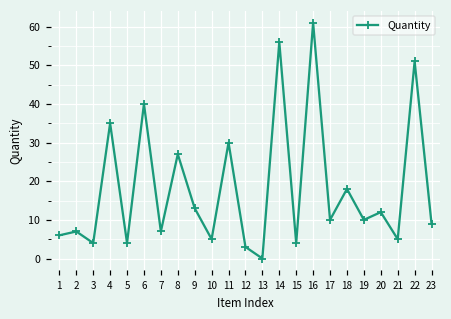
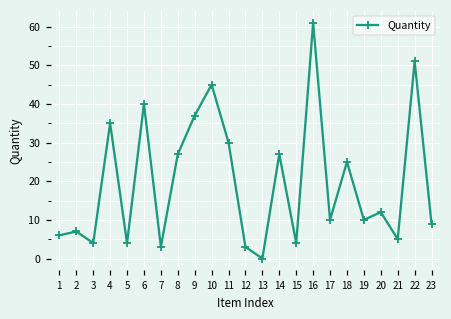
7: 7 -> 3
9: 13 -> 37
10: 5 -> 45
14: 56 -> 27
18: 18 -> 25
